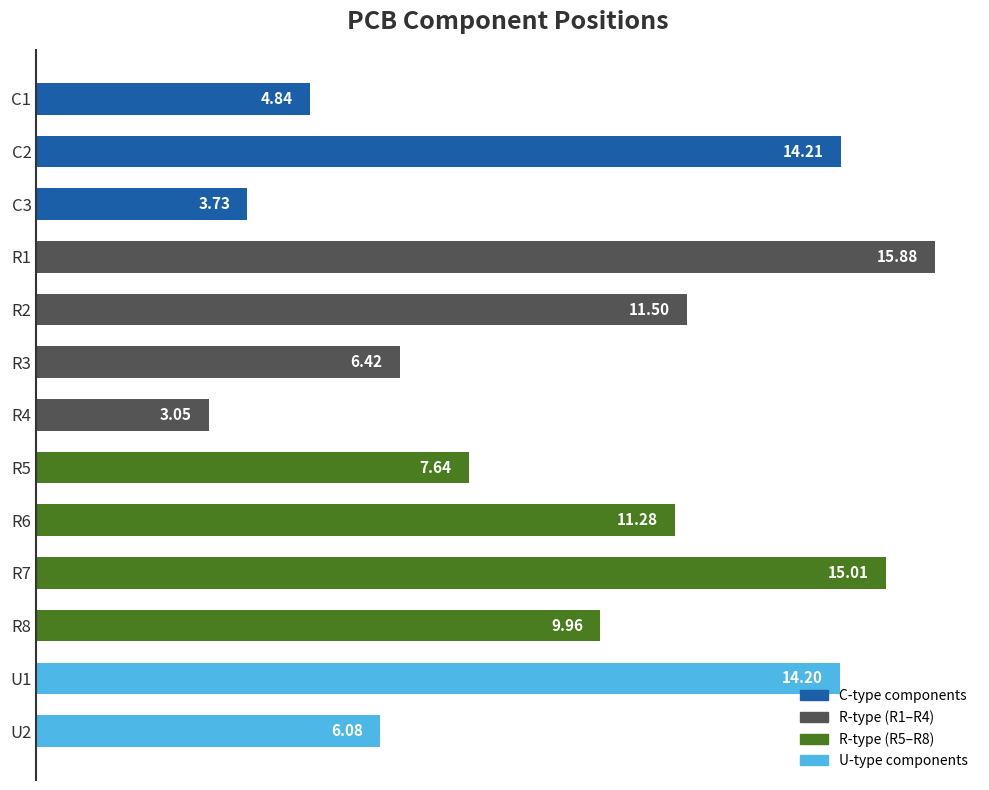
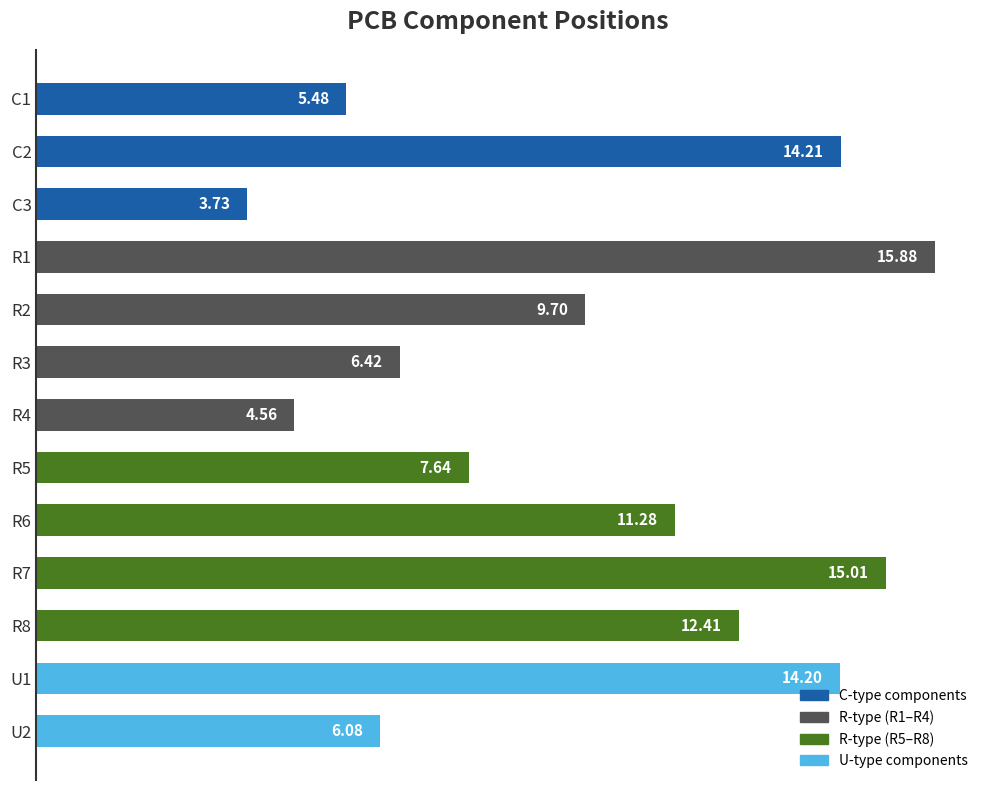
C1: 4.84 -> 5.48
R2: 11.50 -> 9.70
R4: 3.05 -> 4.56
R8: 9.96 -> 12.41
